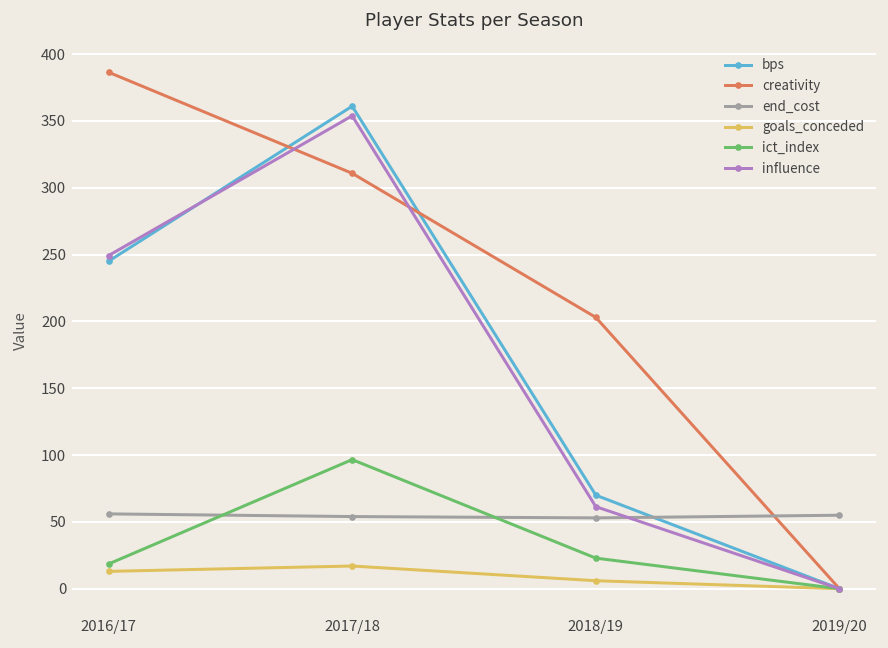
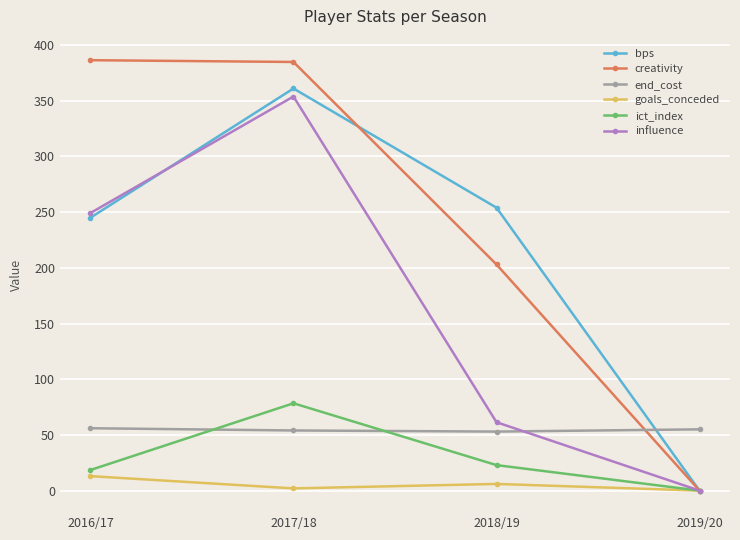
creativity, 2017/18: 311 -> 385
goals_conceded, 2017/18: 17 -> 2
ict_index, 2017/18: 97 -> 78
bps, 2018/19: 70 -> 254
